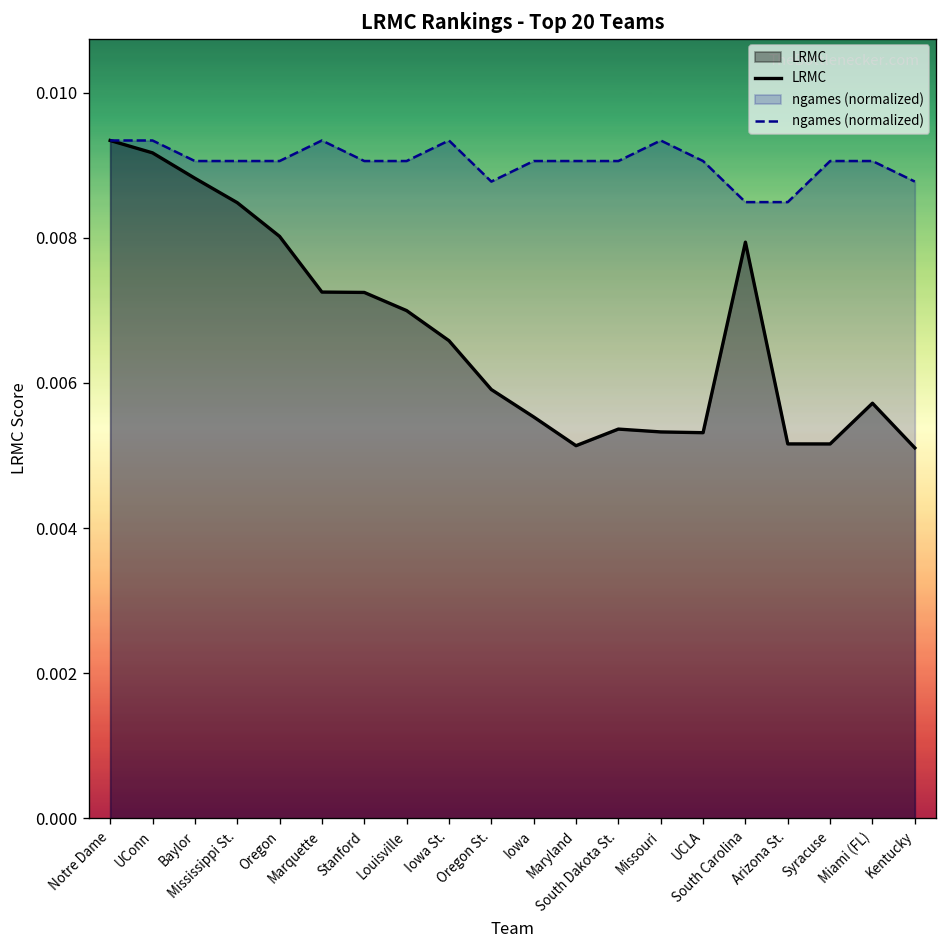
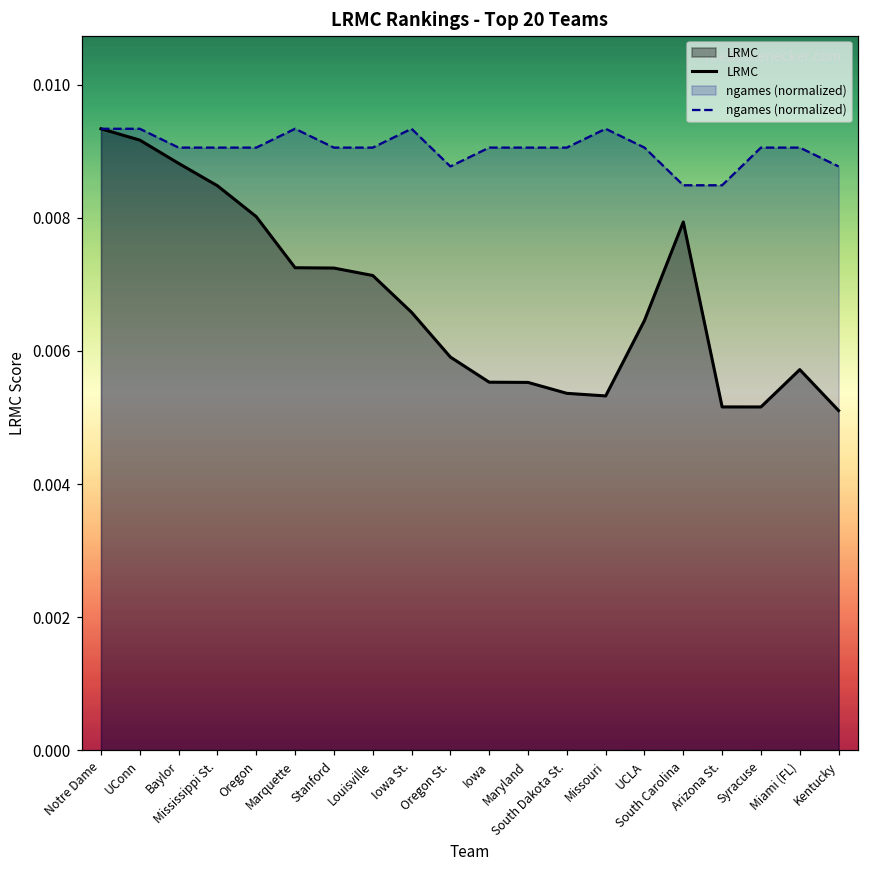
LRMC, Louisville: 0.0070 -> 0.0071
LRMC, Maryland: 0.0051 -> 0.0055
LRMC, UCLA: 0.0053 -> 0.0065
